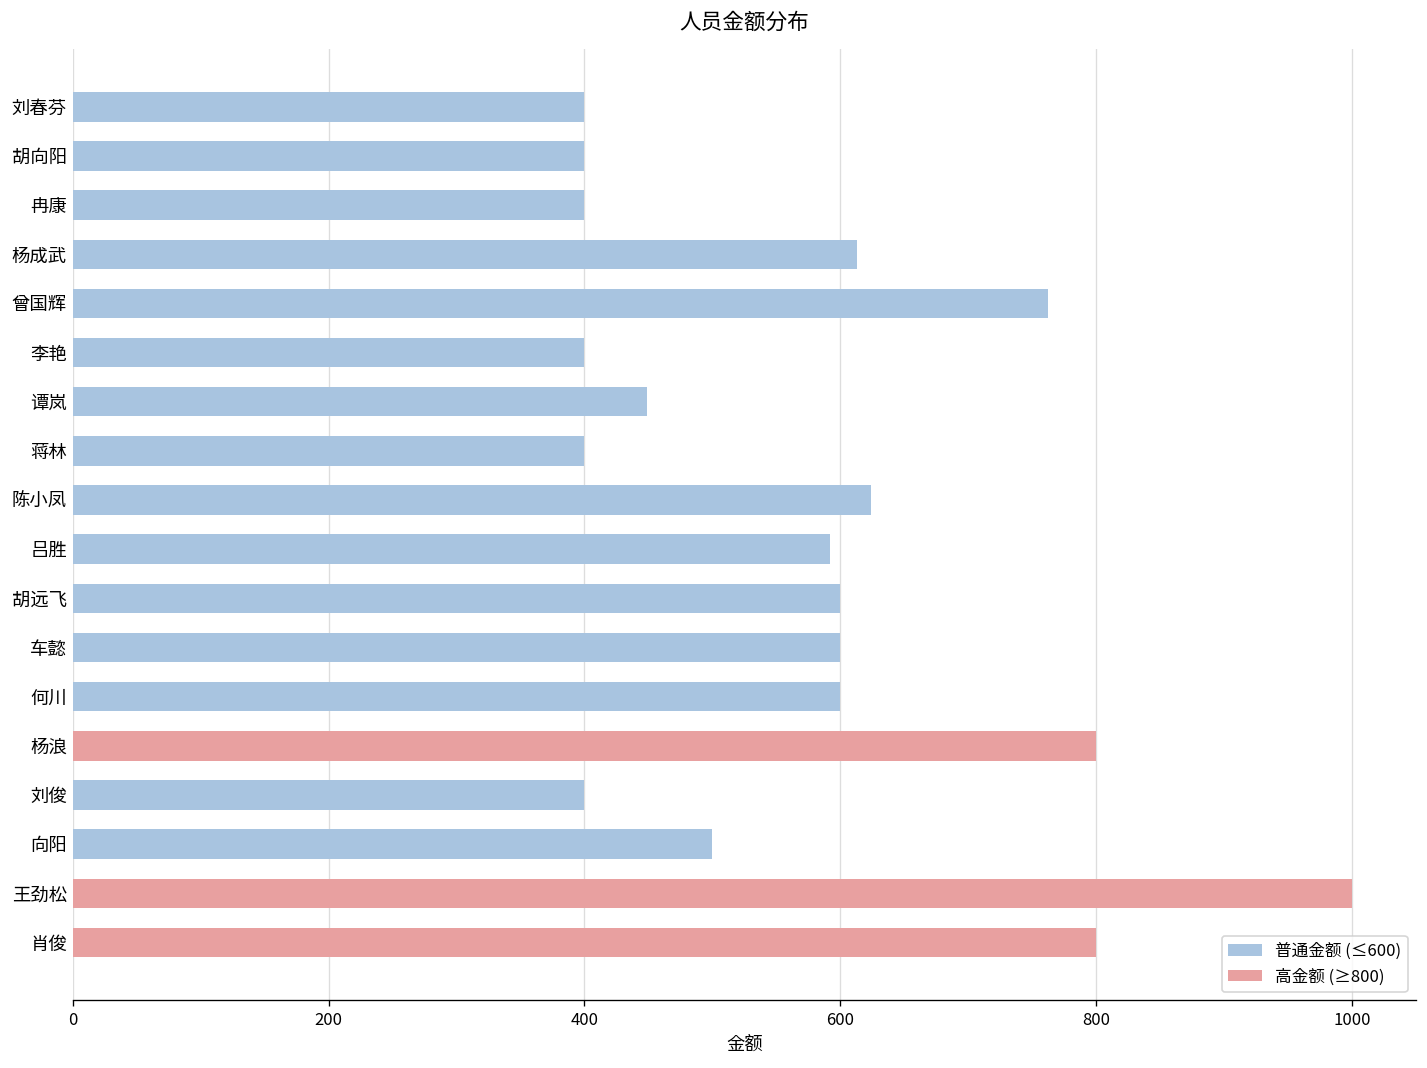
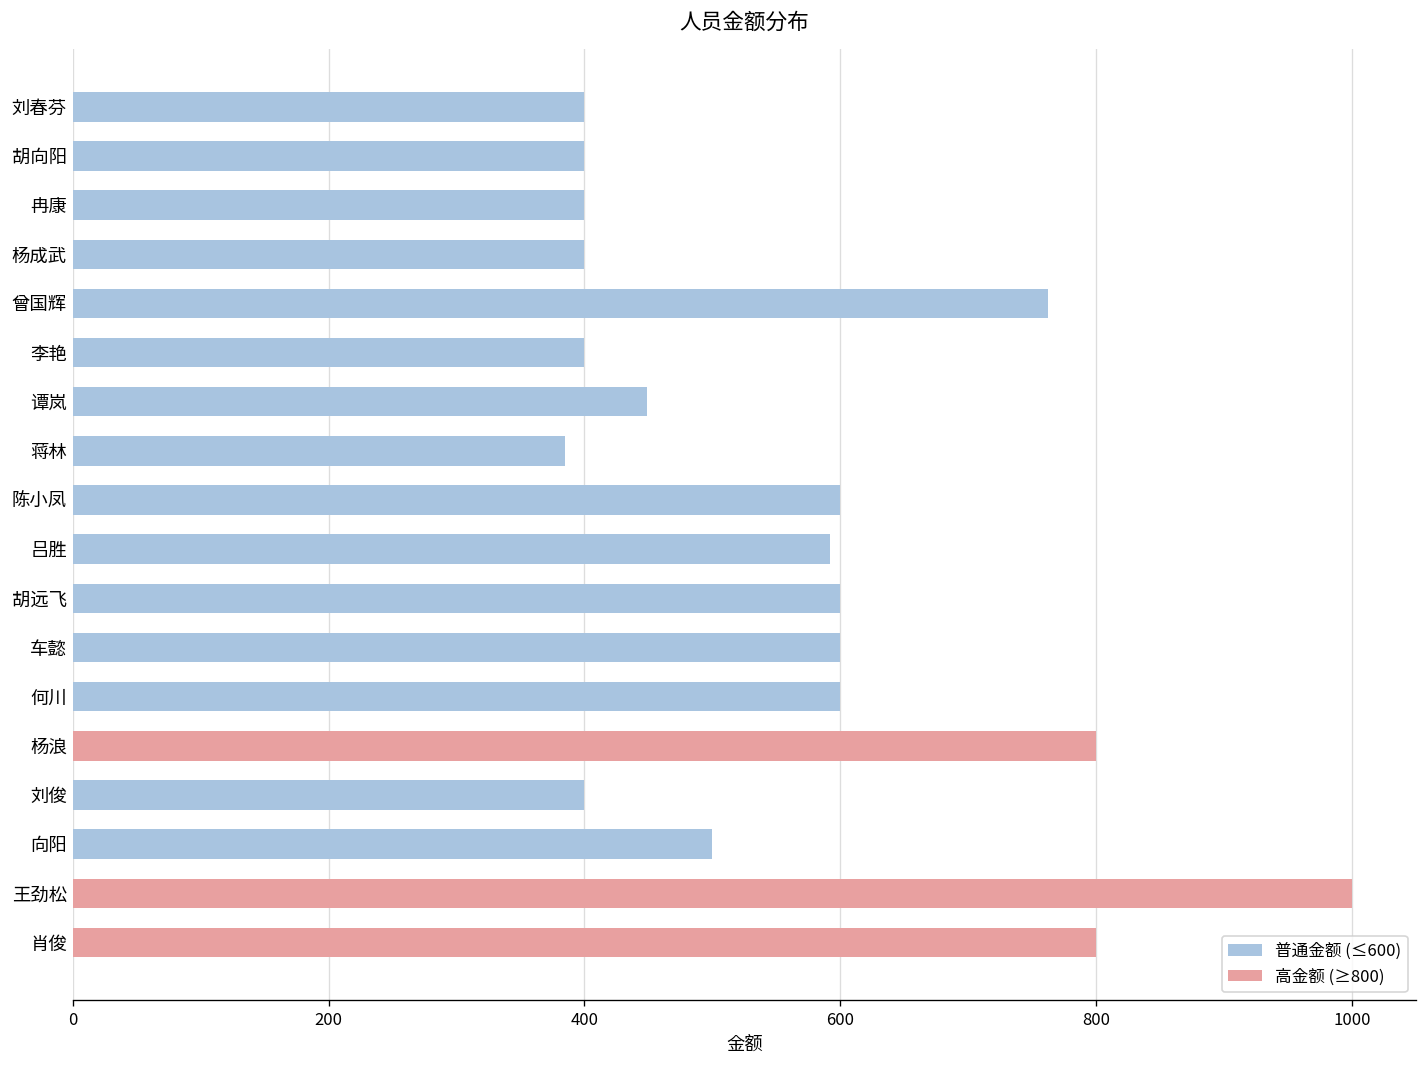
杨成武: 613 -> 400
蒋林: 400 -> 385
陈小凤: 624 -> 600
